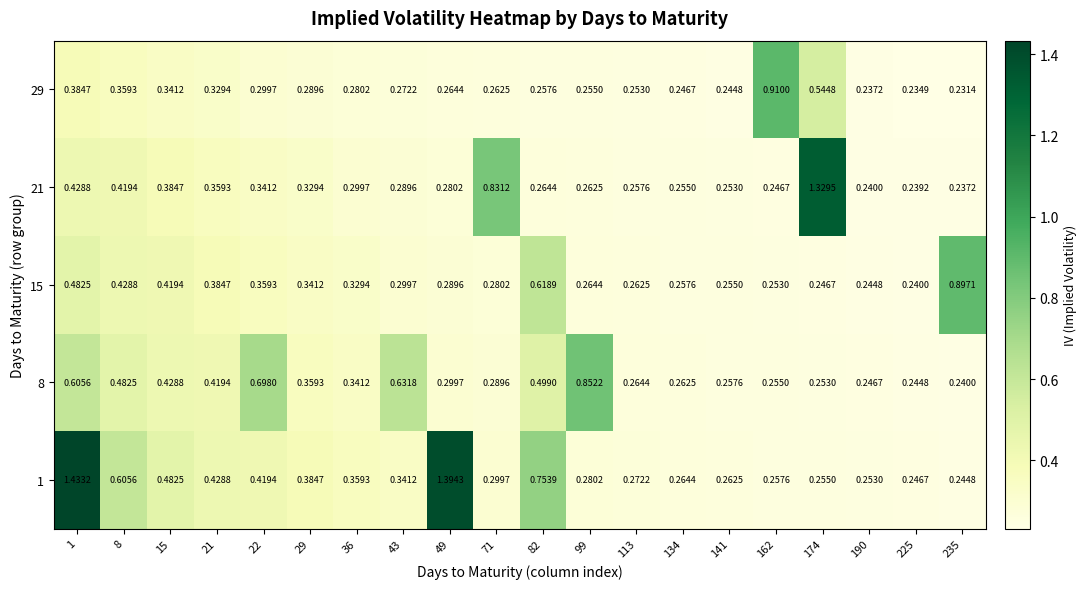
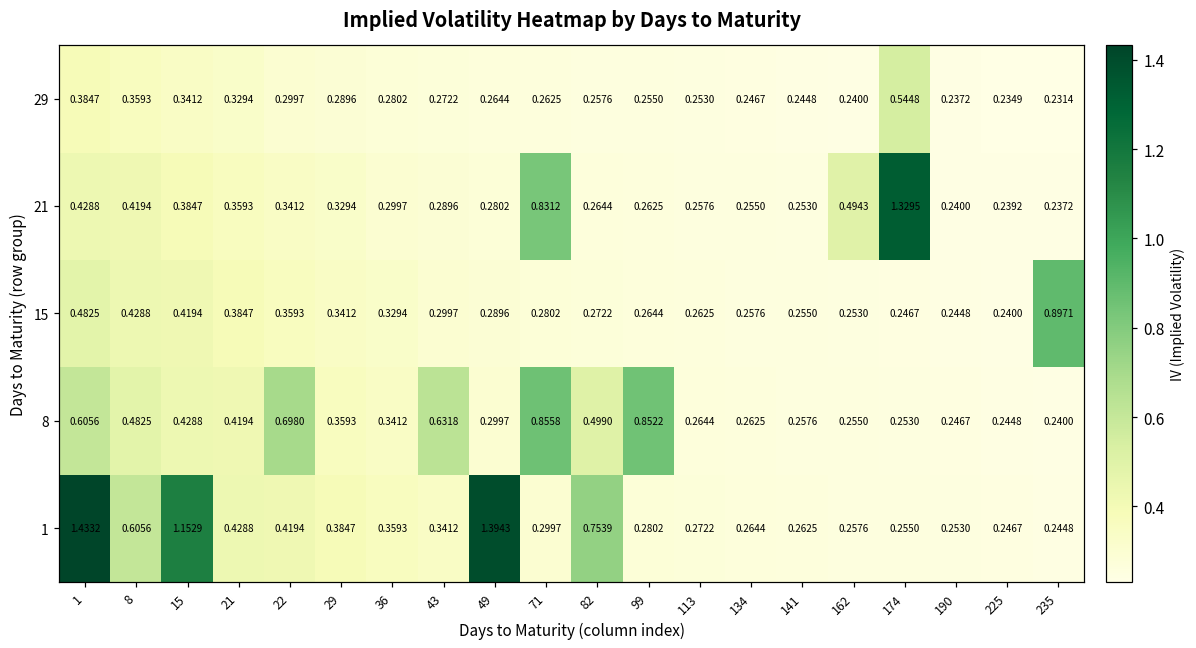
29, 162: 0.9100 -> 0.2400
21, 162: 0.2467 -> 0.4943
15, 82: 0.6189 -> 0.2722
8, 71: 0.2896 -> 0.8558
1, 15: 0.4825 -> 1.1529
